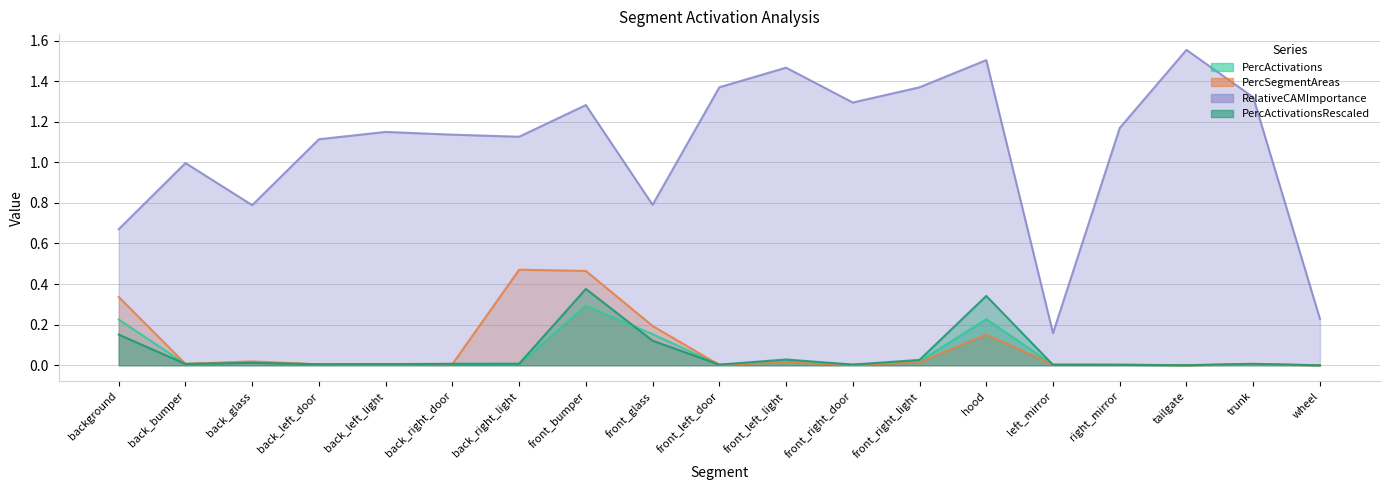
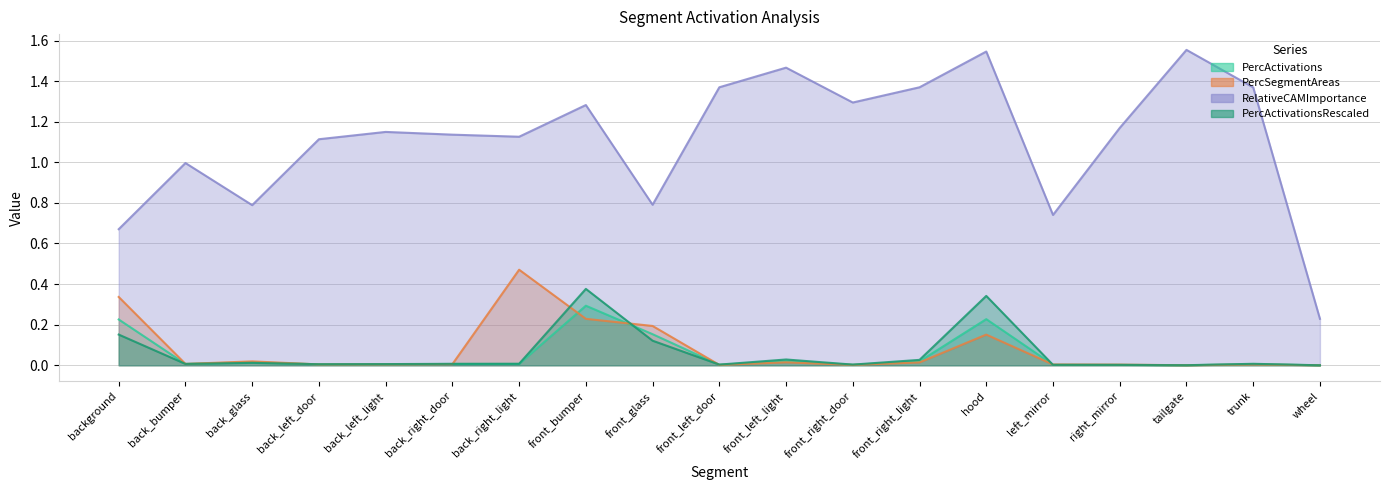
PercSegmentAreas, front_bumper: 0.46 -> 0.23
RelativeCAMImportance, hood: 1.50 -> 1.55
RelativeCAMImportance, left_mirror: 0.16 -> 0.74
RelativeCAMImportance, trunk: 1.32 -> 1.37
